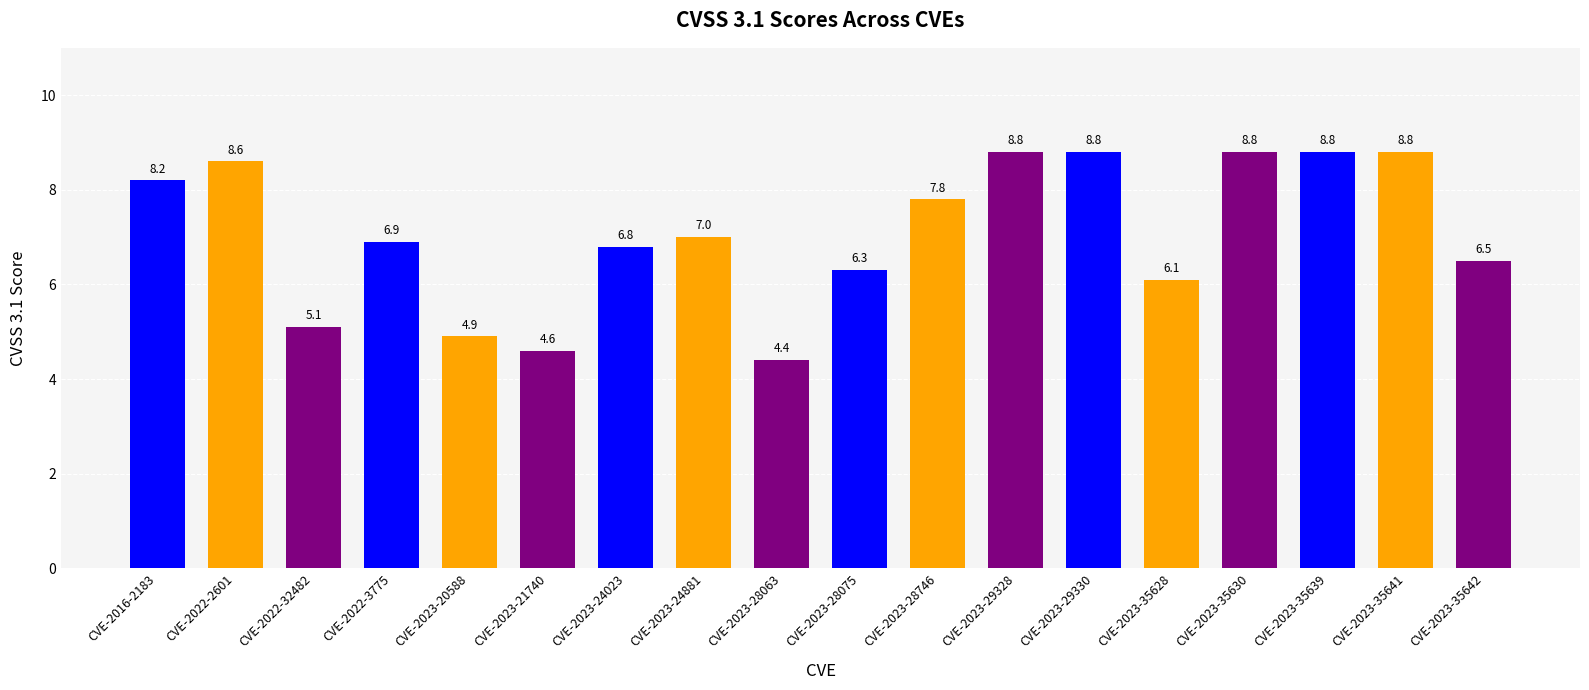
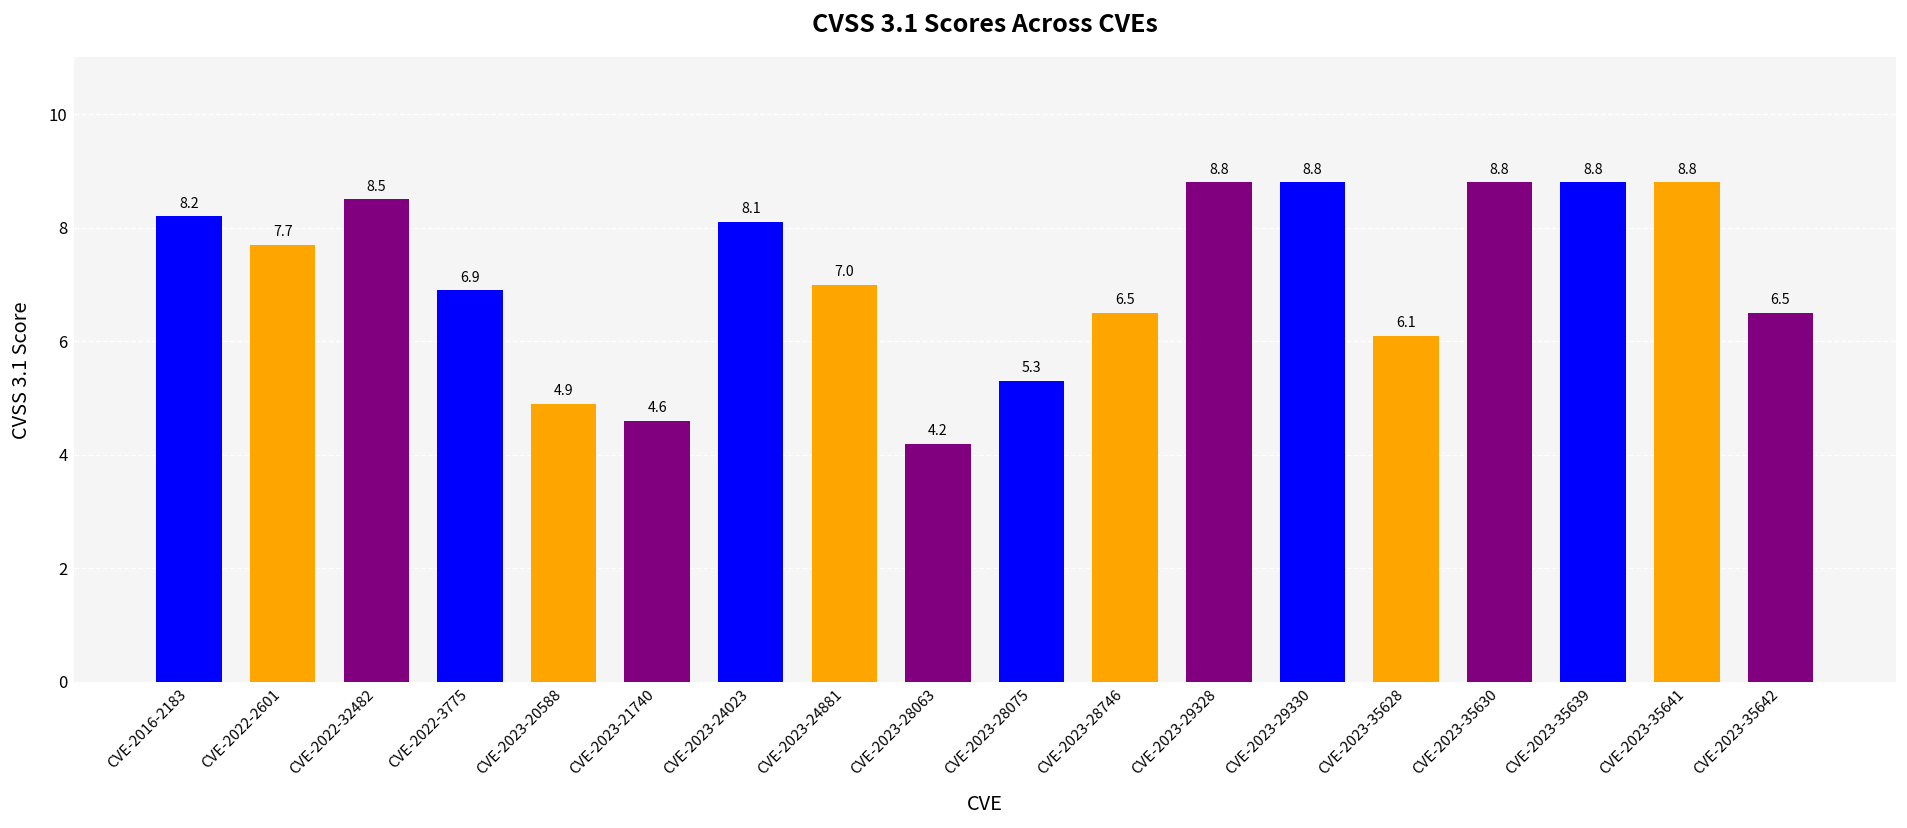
CVE-2022-2601: 8.6 -> 7.7
CVE-2022-32482: 5.1 -> 8.5
CVE-2023-24023: 6.8 -> 8.1
CVE-2023-28063: 4.4 -> 4.2
CVE-2023-28075: 6.3 -> 5.3
CVE-2023-28746: 7.8 -> 6.5
